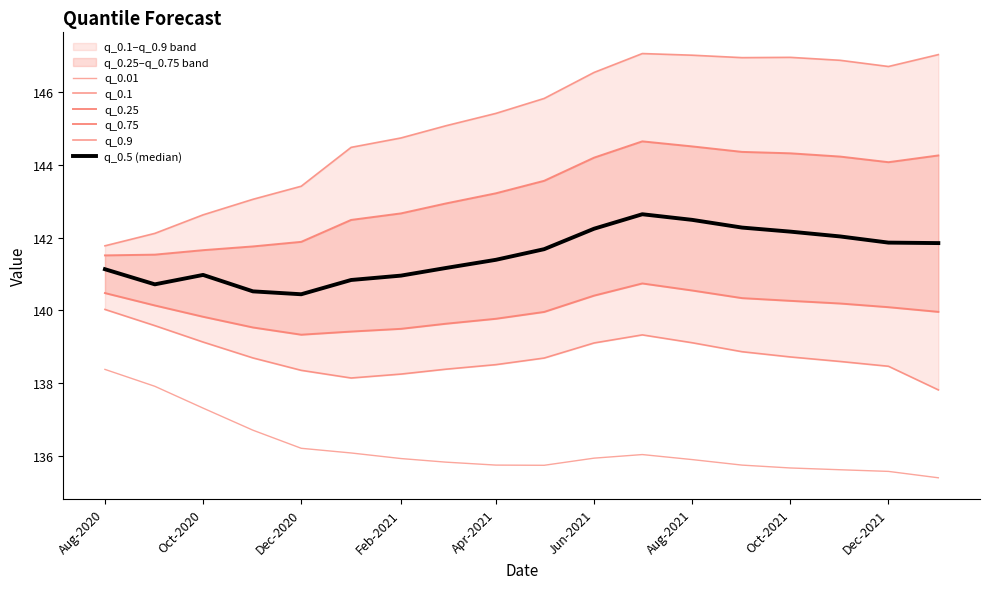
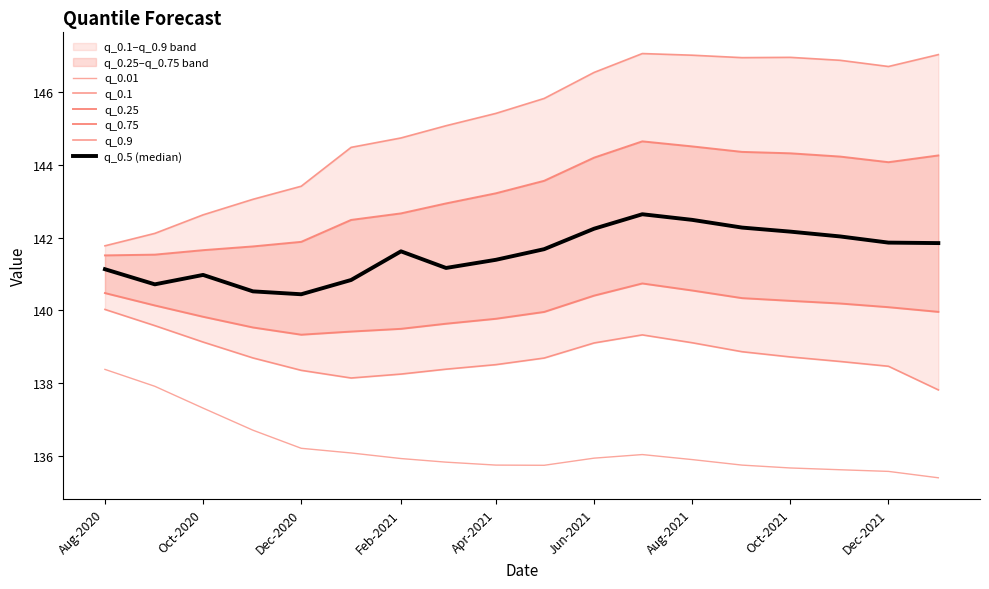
q_0.5 (median), Feb-2021: 141.0 -> 141.6
